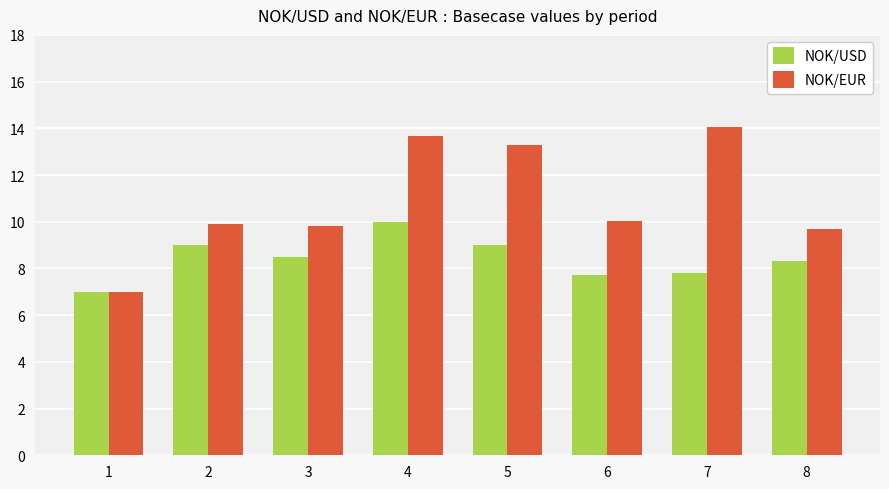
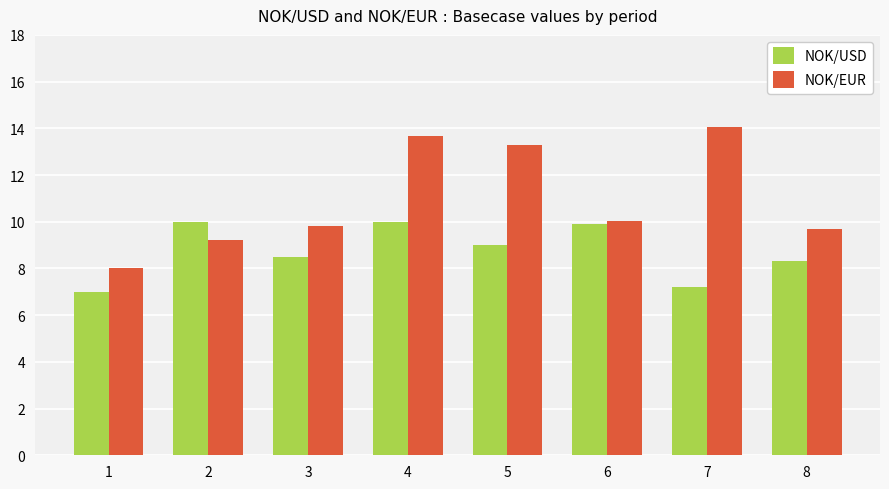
NOK/EUR, 1: 7 -> 8
NOK/USD, 2: 9 -> 10
NOK/EUR, 2: 9.9 -> 9.2
NOK/USD, 6: 7.7 -> 9.9
NOK/USD, 7: 7.8 -> 7.2
